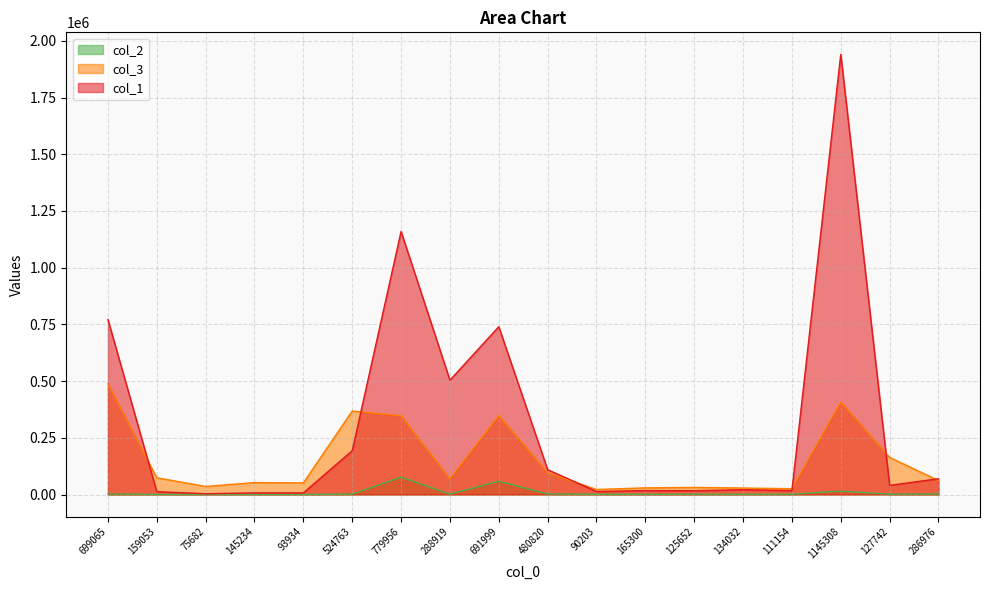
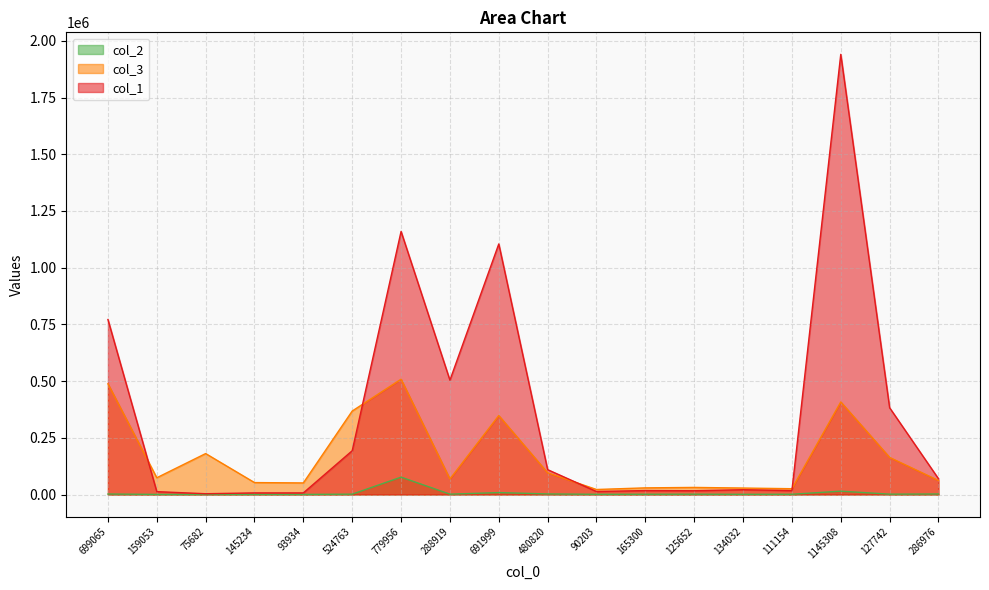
col_3, 75682: 40000 -> 180000
col_3, 779956: 350000 -> 510000
col_2, 691999: 60000 -> 10000
col_1, 691999: 740000 -> 1100000
col_1, 127742: 40000 -> 380000
